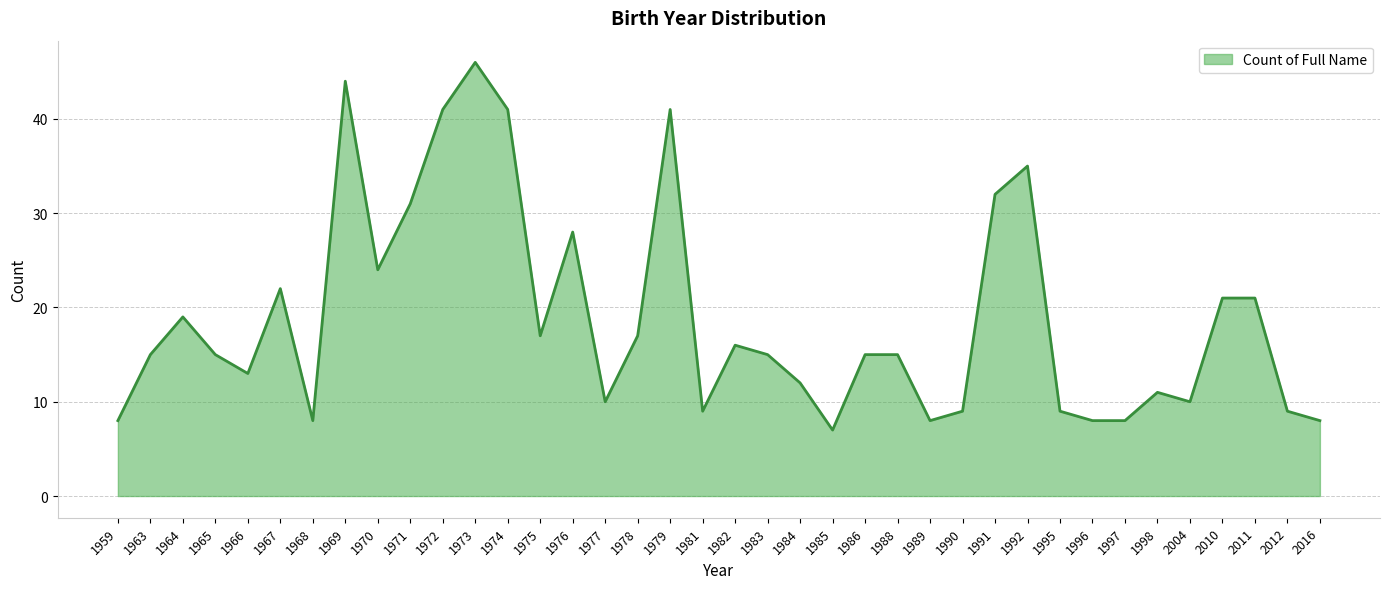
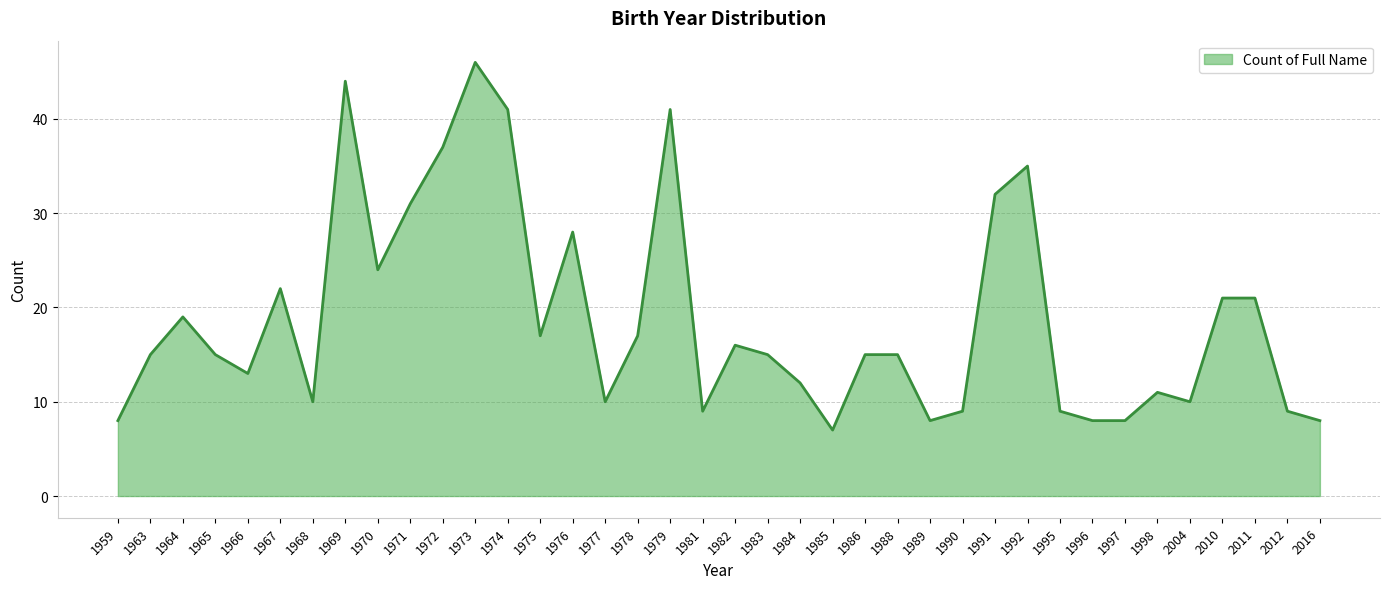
1968: 8 -> 10
1972: 41 -> 37
